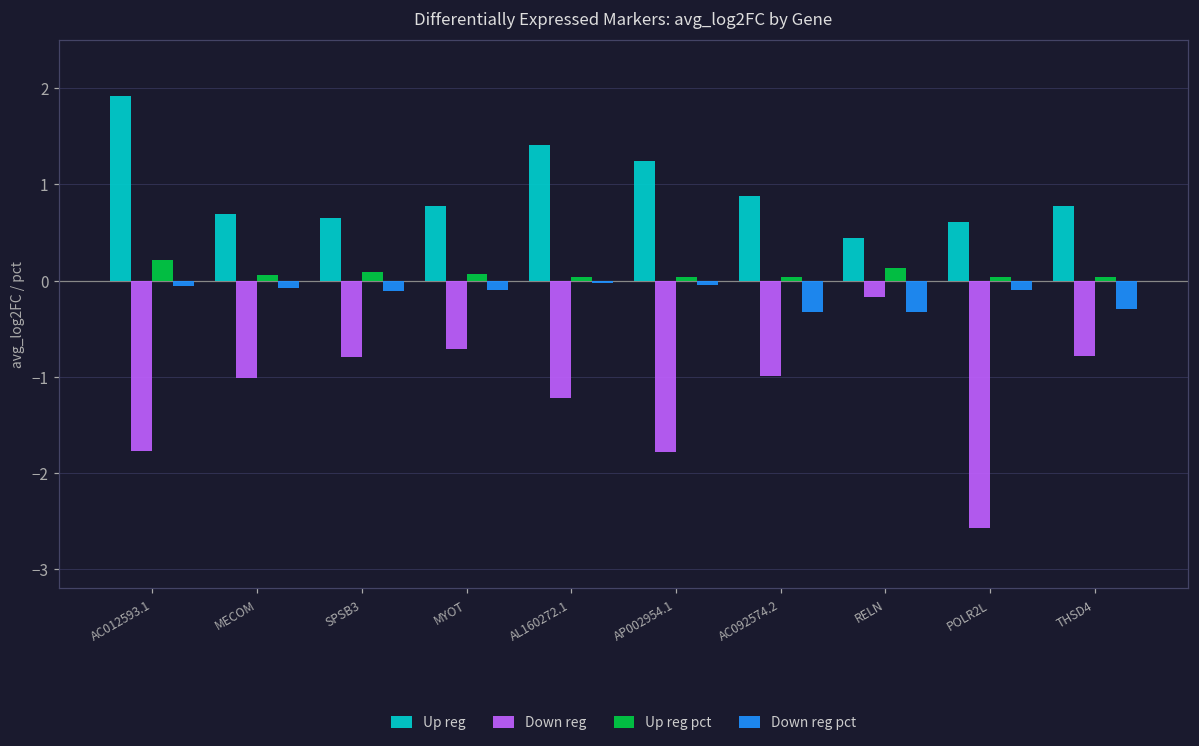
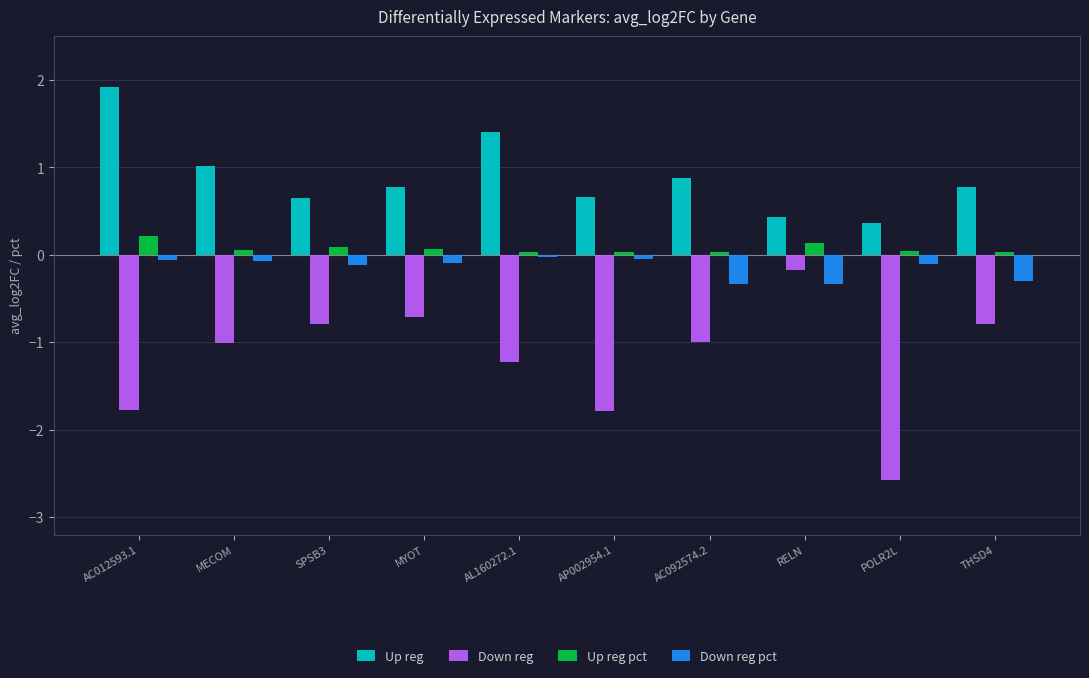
Up reg, MECOM: 0.7 -> 1.0
Up reg, AP002954.1: 1.2 -> 0.7
Up reg, POLR2L: 0.6 -> 0.4
